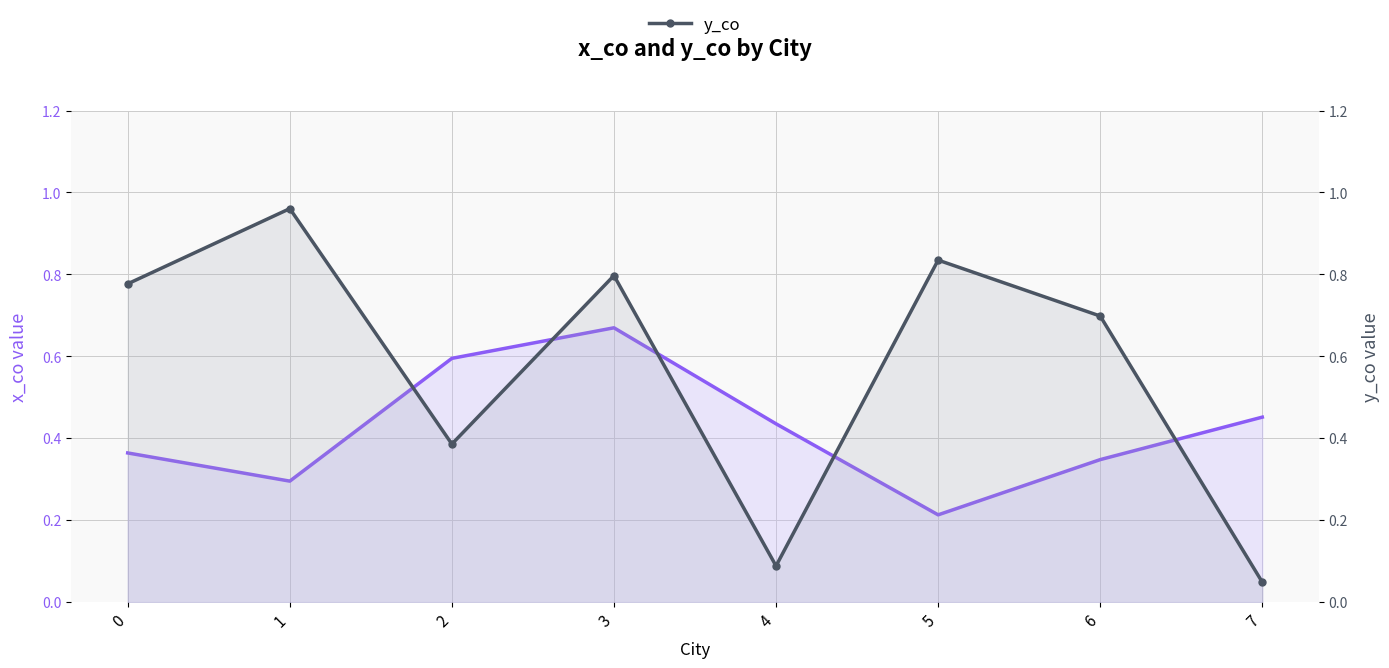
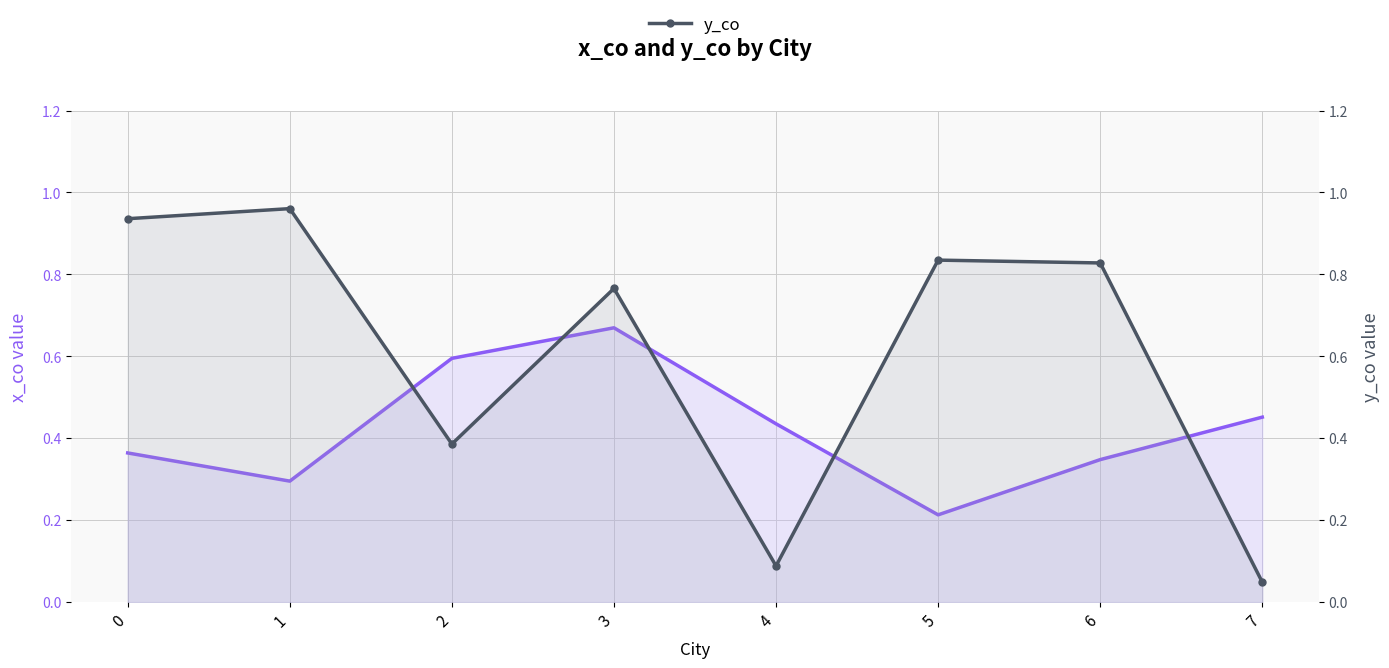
y_co, 0: 0.78 -> 0.94
y_co, 3: 0.80 -> 0.77
y_co, 6: 0.70 -> 0.83
